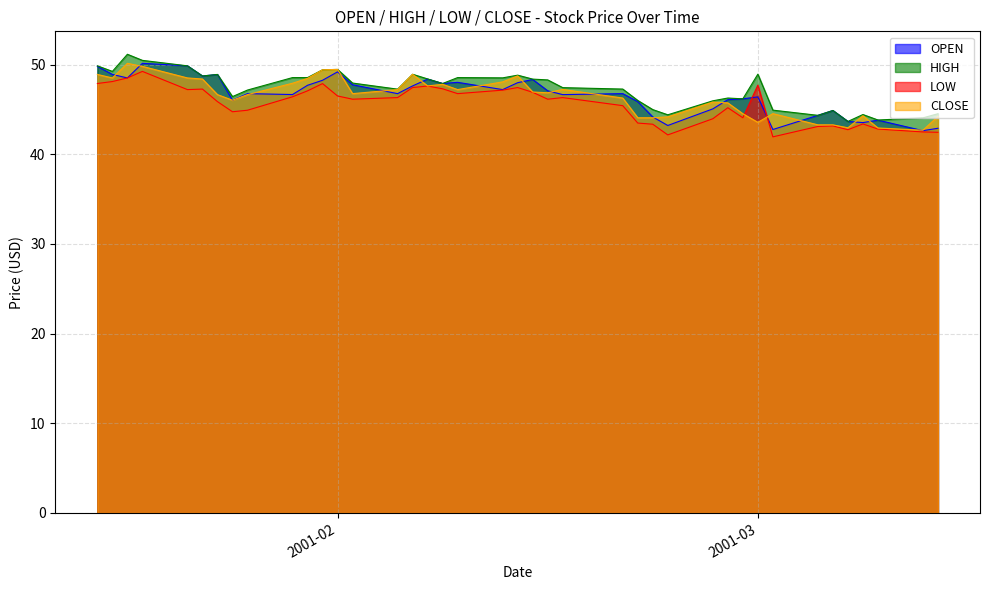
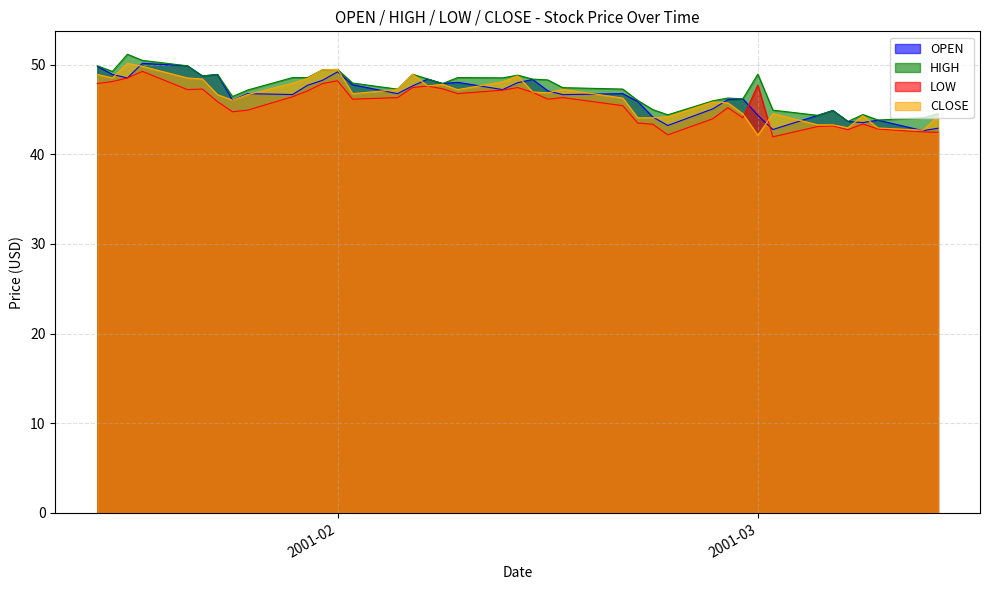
LOW, 2001-02: 47 -> 48
OPEN, 2001-03: 46 -> 44
CLOSE, 2001-03: 44 -> 42
